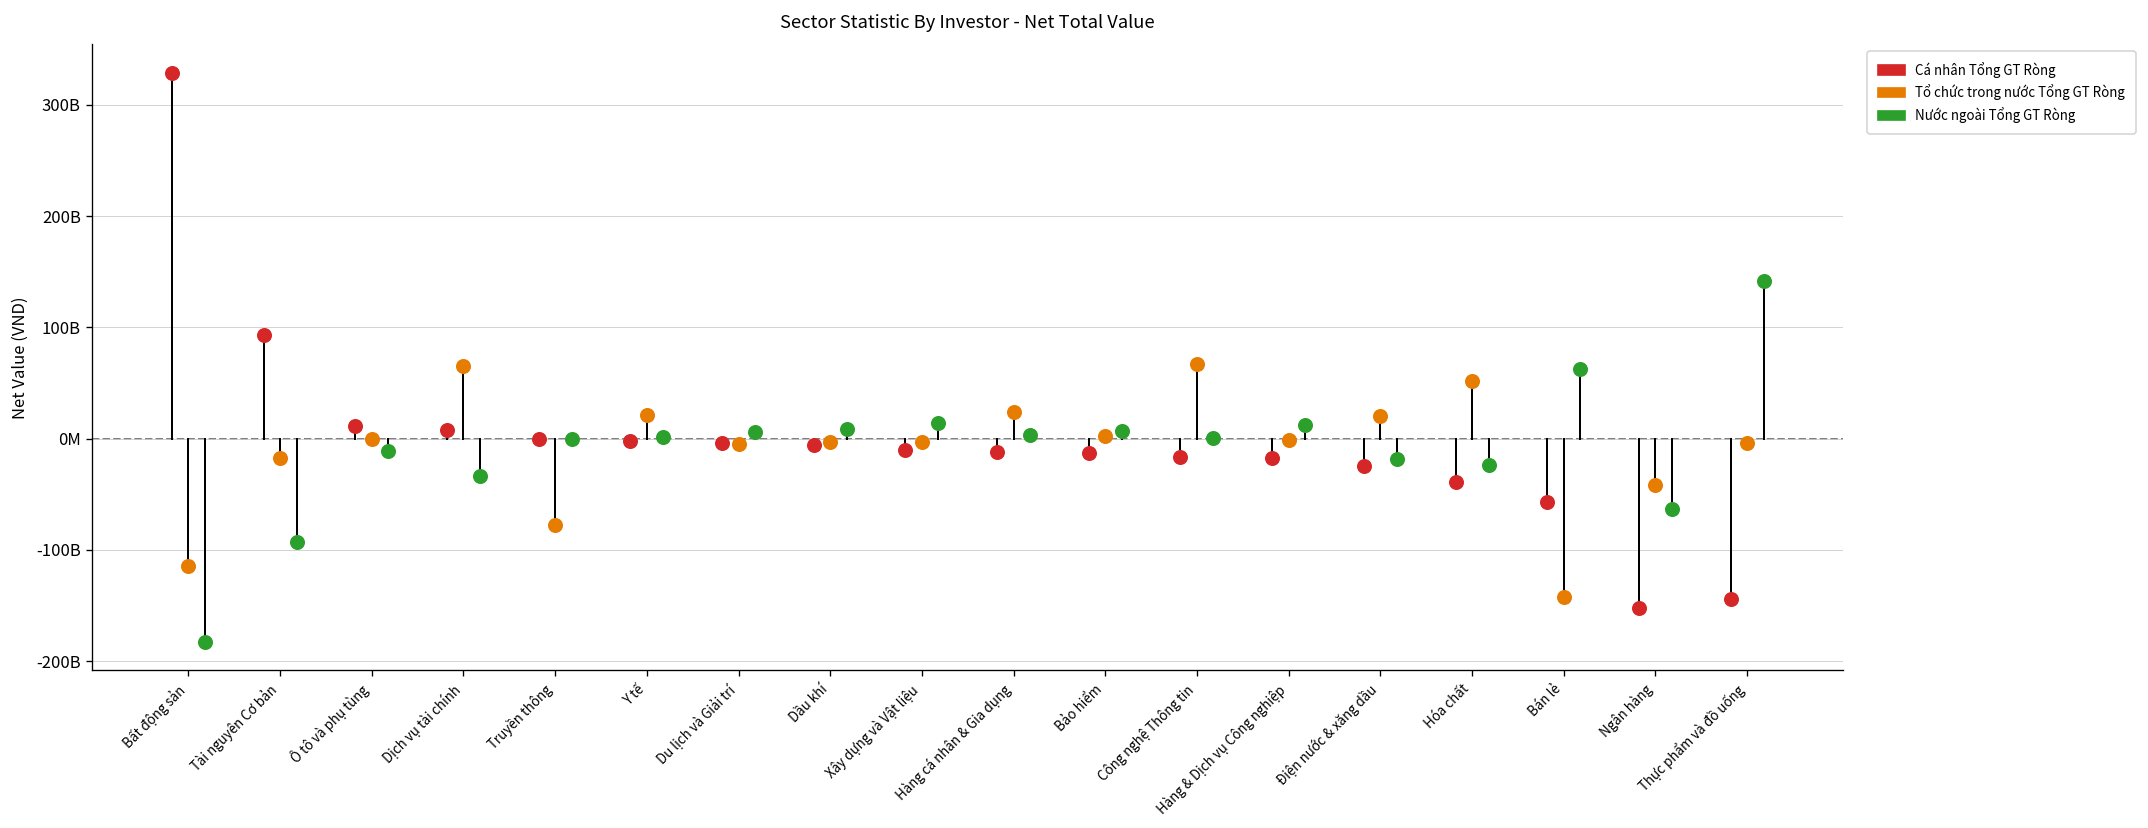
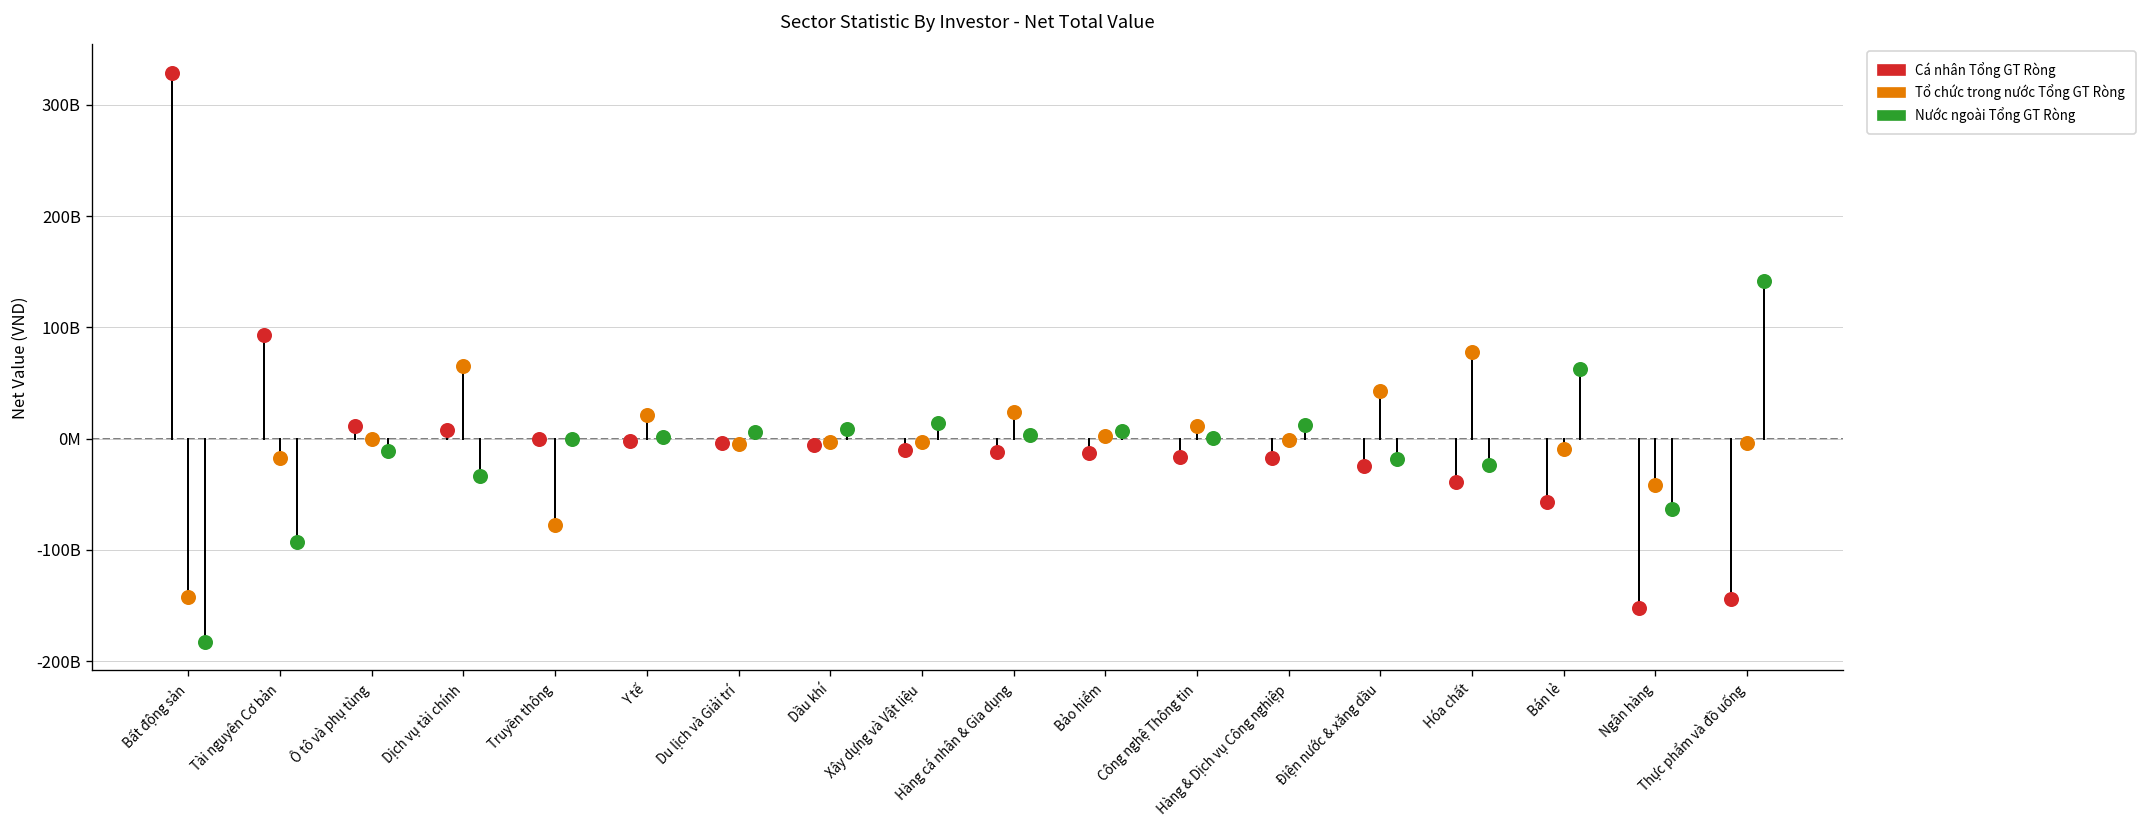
Tổ chức trong nước Tổng GT Ròng, Bất động sản: -110000000000 -> -140000000000
Tổ chức trong nước Tổng GT Ròng, Công nghệ Thông tin: 70000000000 -> 10000000000
Tổ chức trong nước Tổng GT Ròng, Điện nước & xăng dầu: 20000000000 -> 40000000000
Tổ chức trong nước Tổng GT Ròng, Hóa chất: 50000000000 -> 80000000000
Tổ chức trong nước Tổng GT Ròng, Bán lẻ: -140000000000 -> -10000000000
